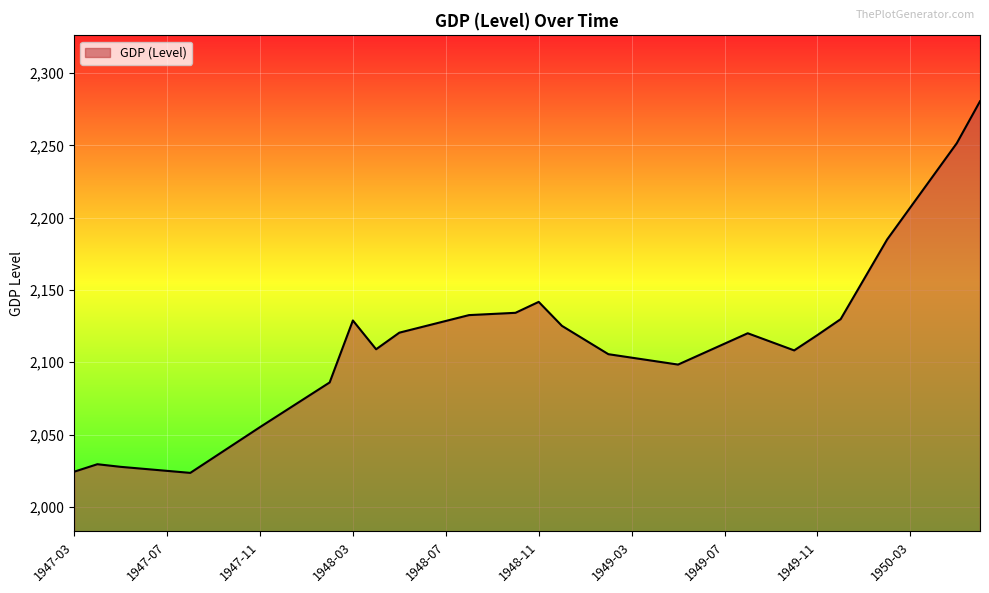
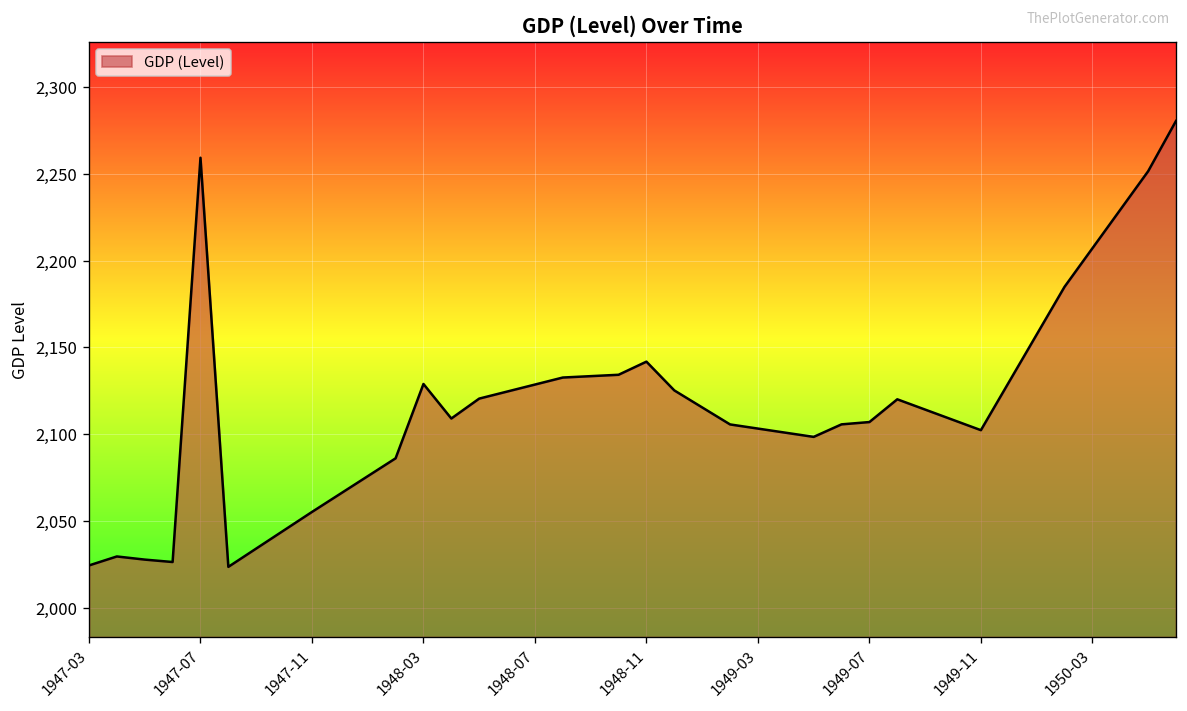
1947-07: 2,025 -> 2,259
1949-07: 2,113 -> 2,107
1949-11: 2,119 -> 2,102
